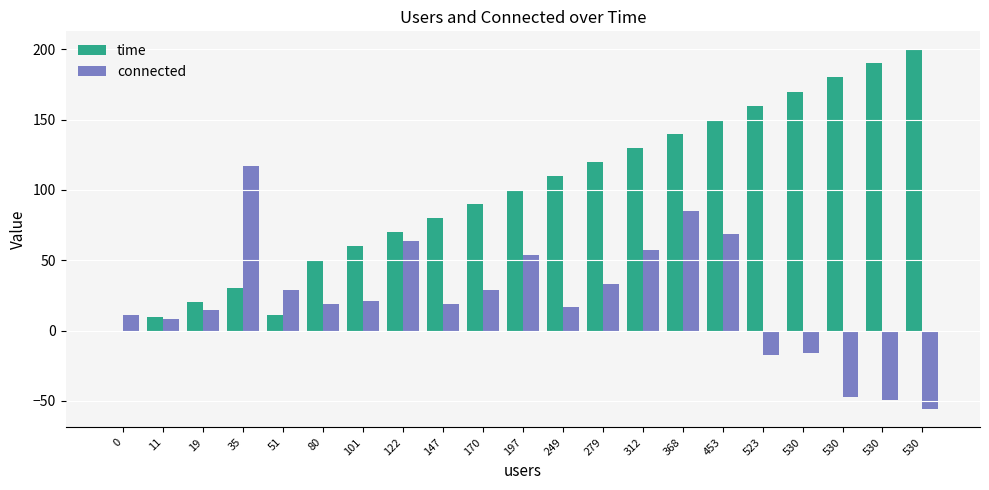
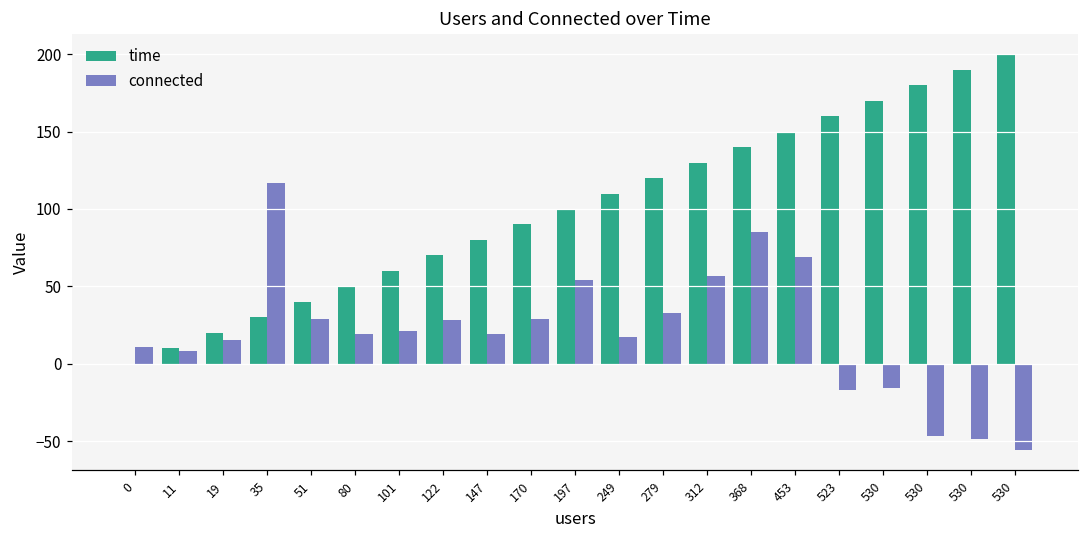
time, 51: 11 -> 40
connected, 122: 64 -> 28
